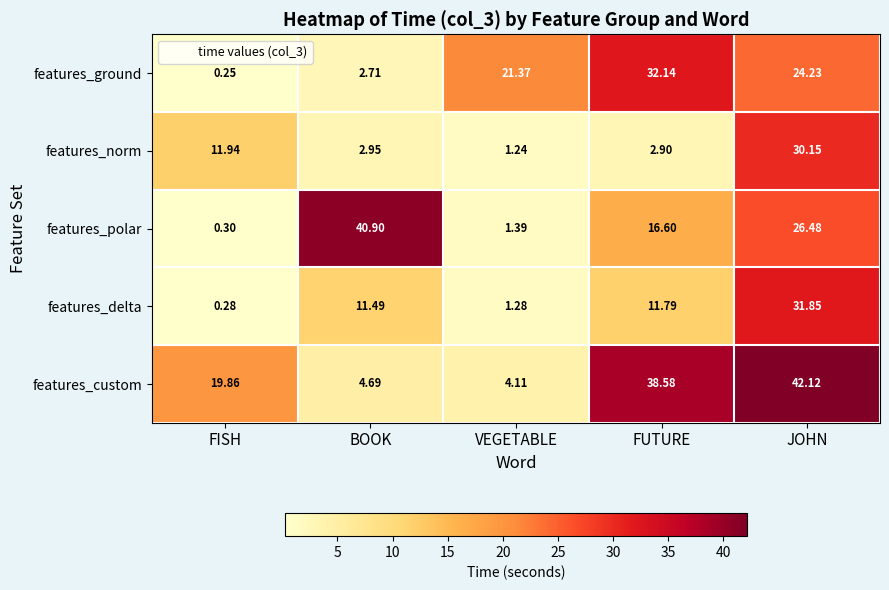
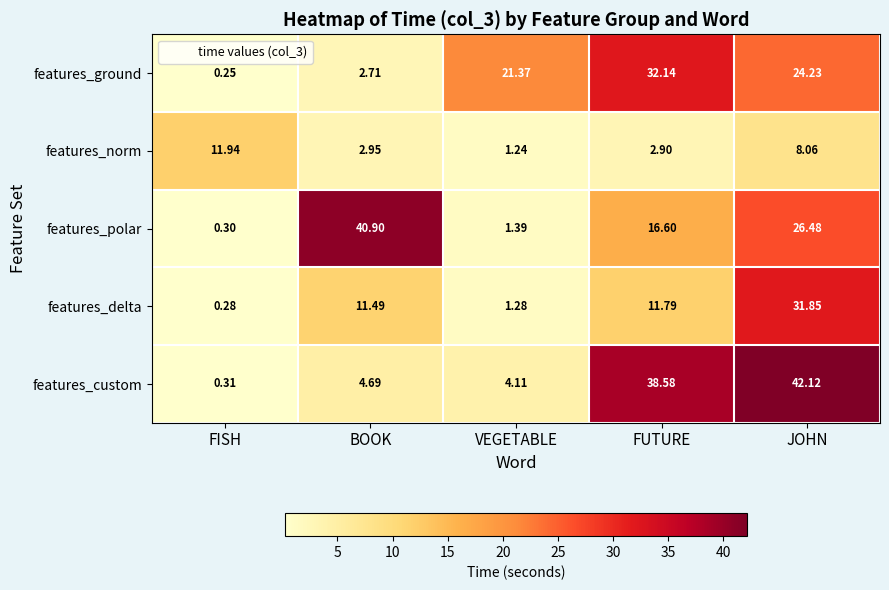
features_norm, JOHN: 30.15 -> 8.06
features_custom, FISH: 19.86 -> 0.31
